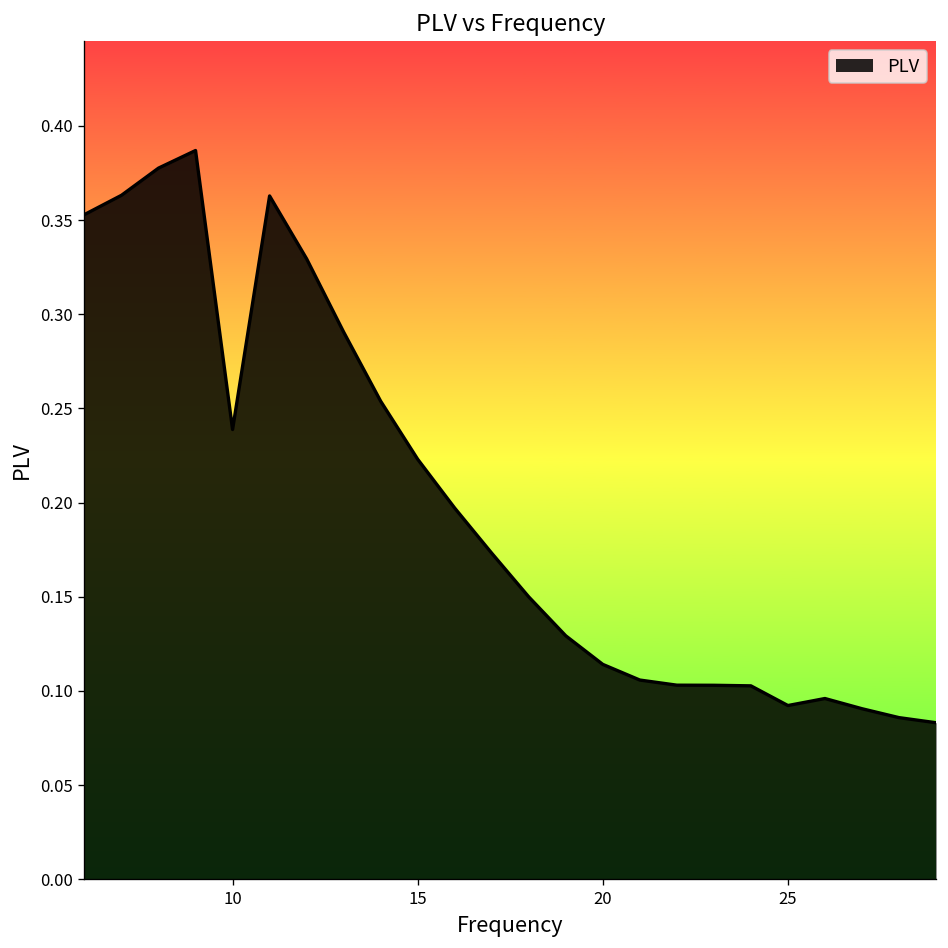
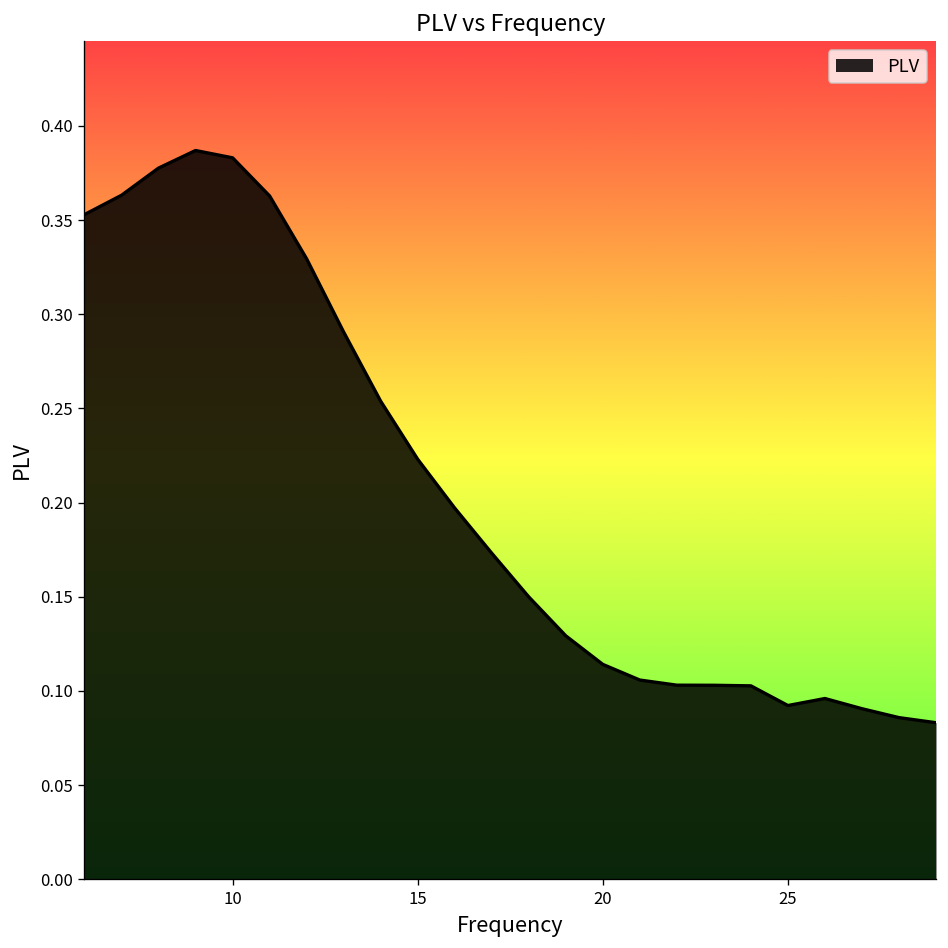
10: 0.239 -> 0.383
